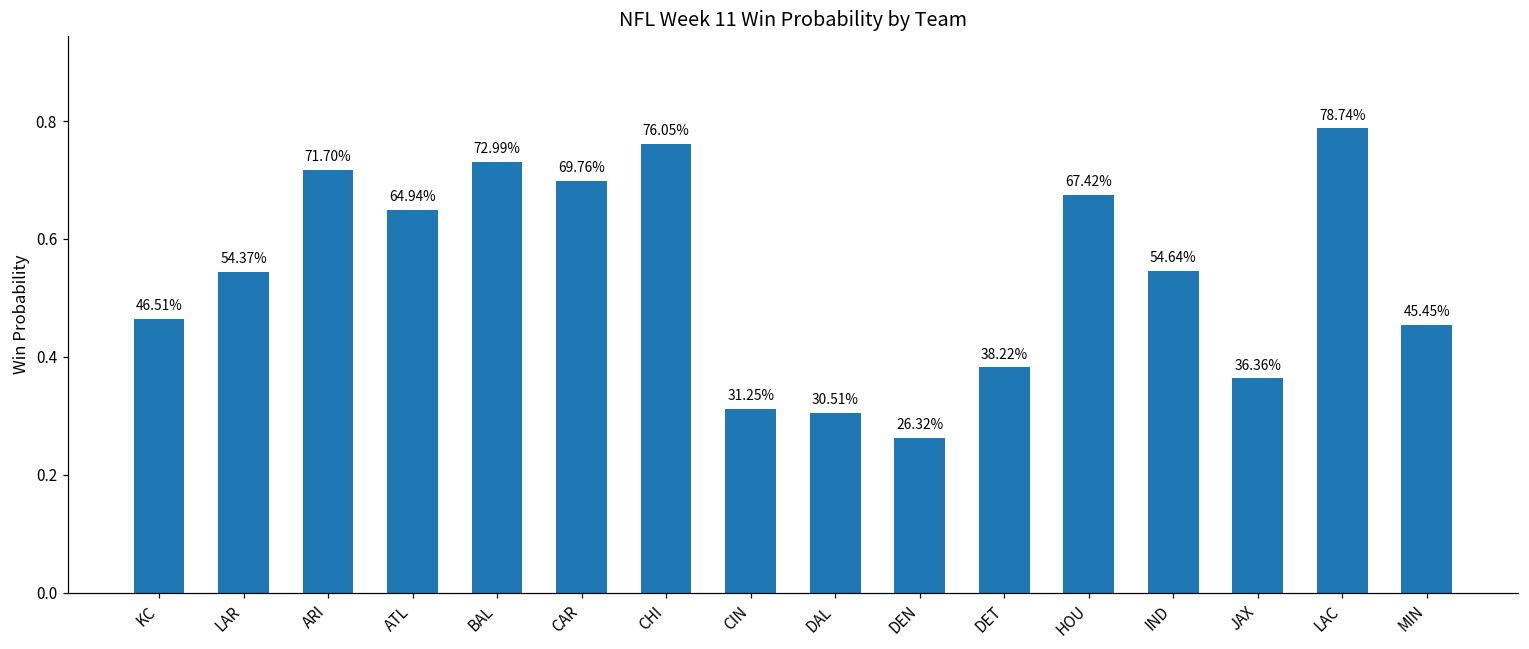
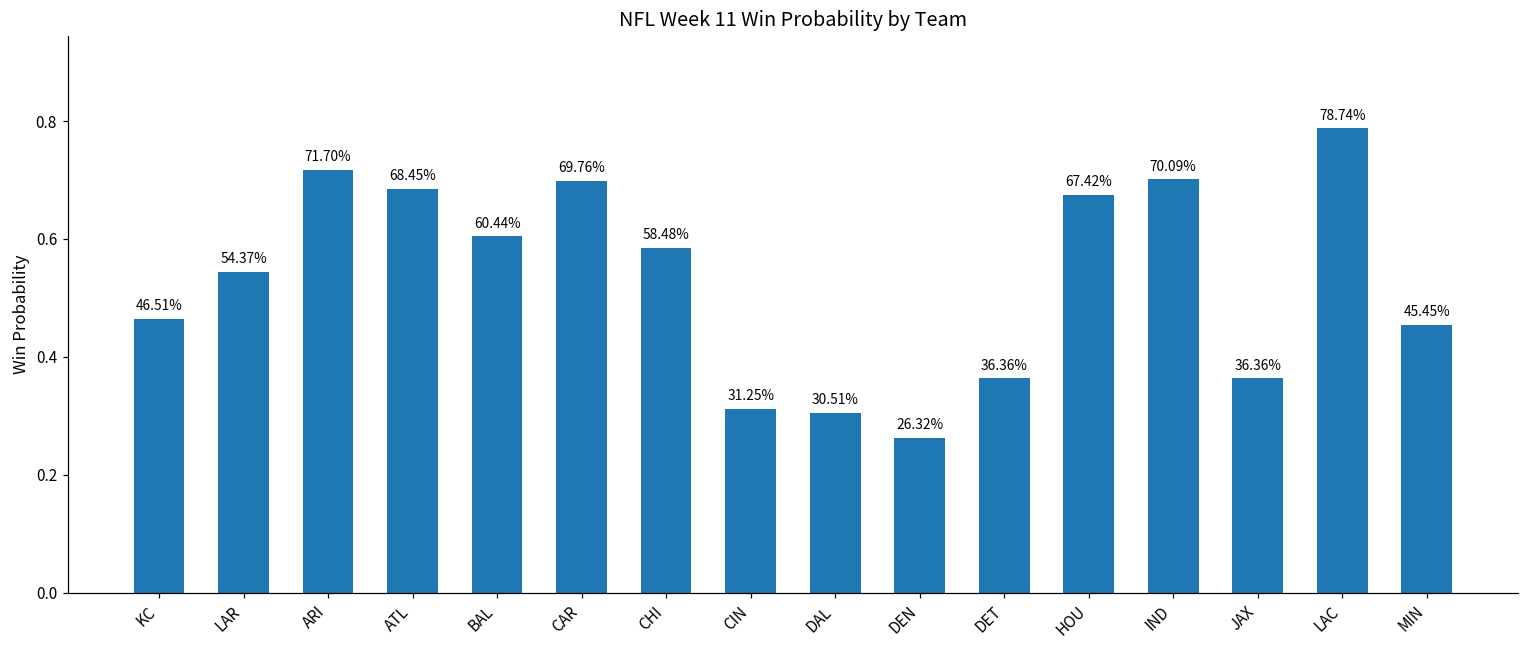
ATL: 64.94% -> 68.45%
BAL: 72.99% -> 60.44%
CHI: 76.05% -> 58.48%
DET: 38.22% -> 36.36%
IND: 54.64% -> 70.09%
